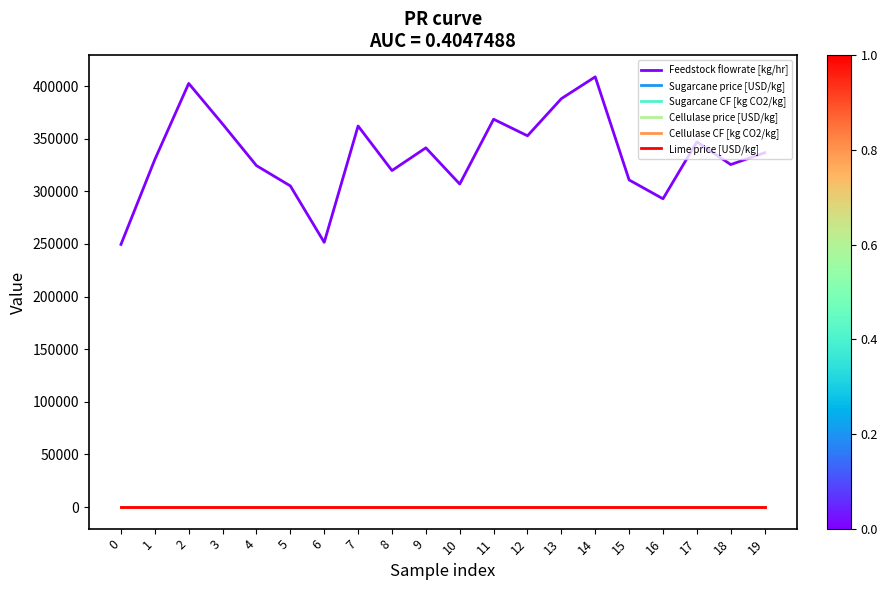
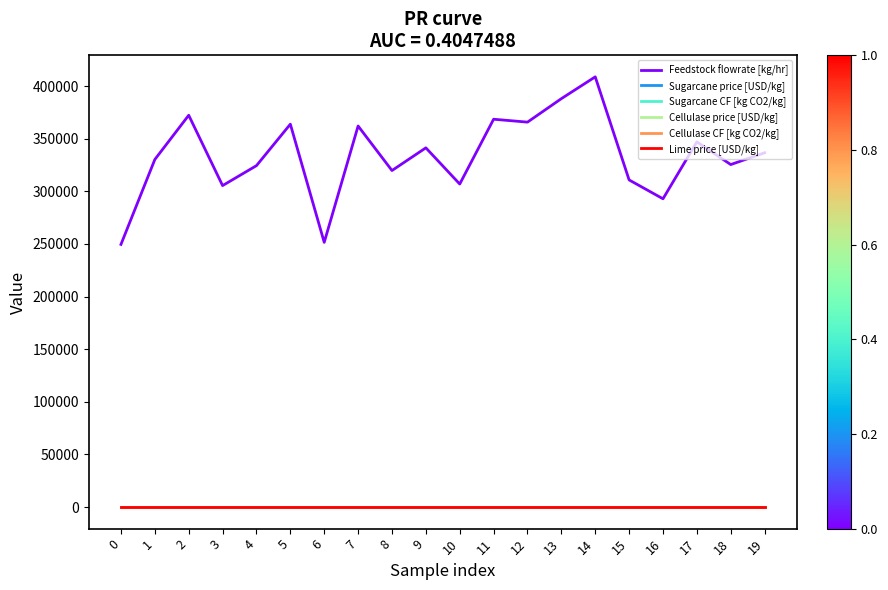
Feedstock flowrate [kg/hr], 2: 402000 -> 372000
Feedstock flowrate [kg/hr], 3: 364000 -> 305000
Feedstock flowrate [kg/hr], 5: 305000 -> 364000
Feedstock flowrate [kg/hr], 12: 353000 -> 366000
